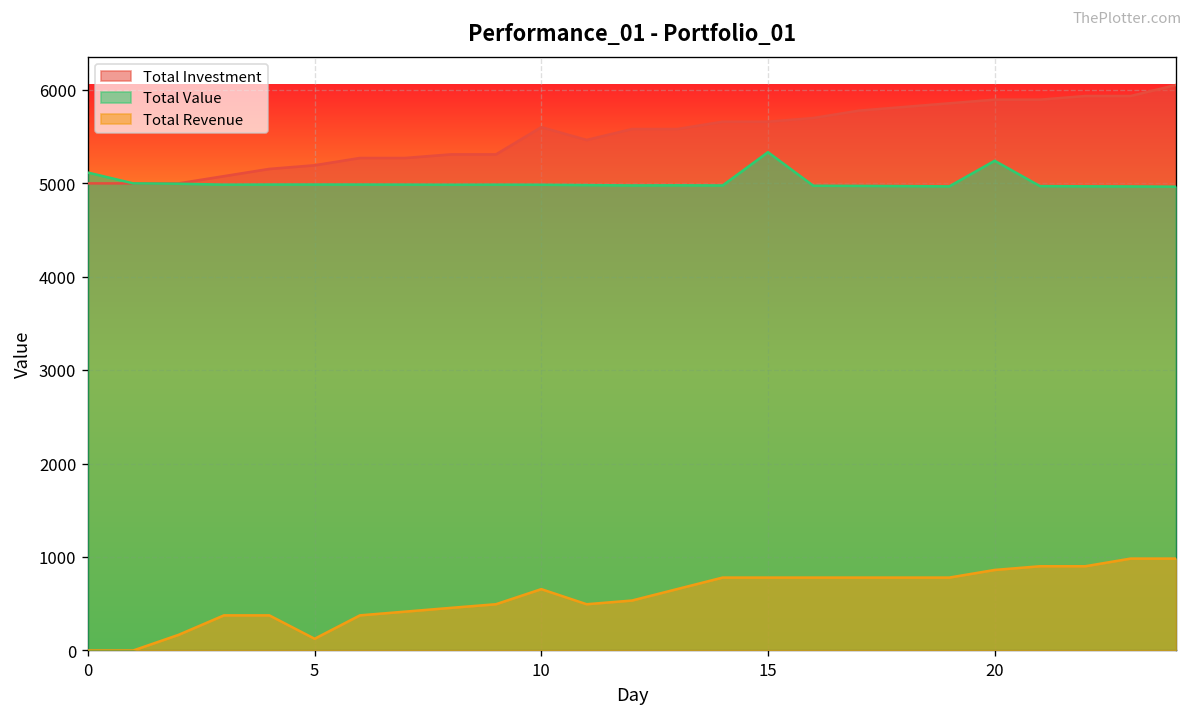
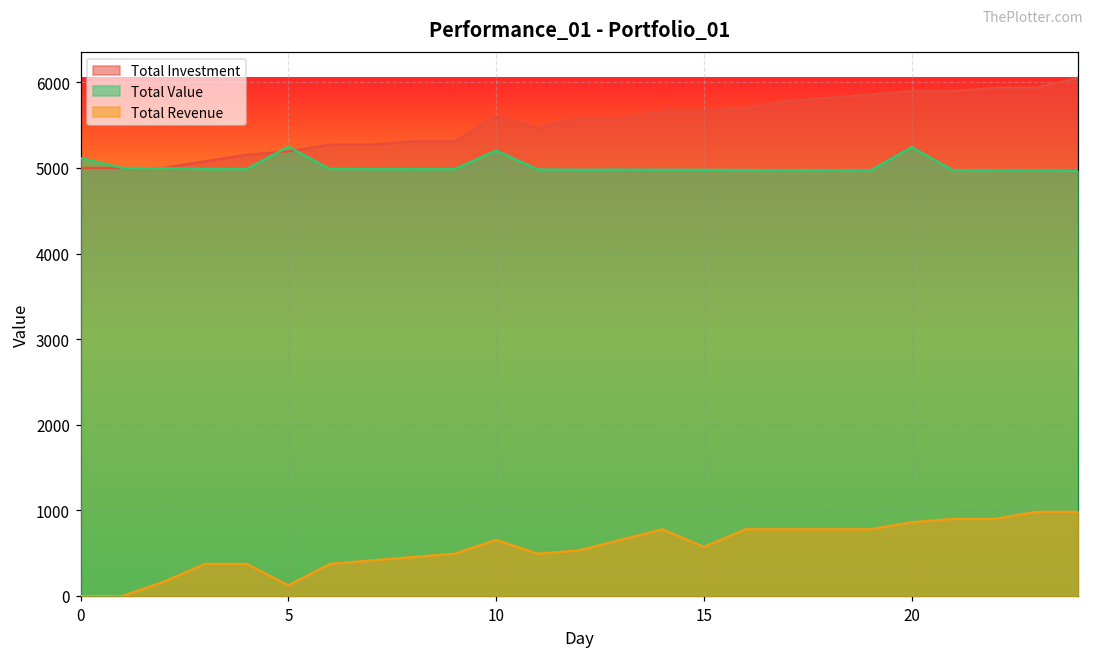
Total Value, 5: 5000 -> 5200
Total Value, 10: 5000 -> 5200
Total Value, 15: 5300 -> 5000
Total Revenue, 15: 800 -> 600
